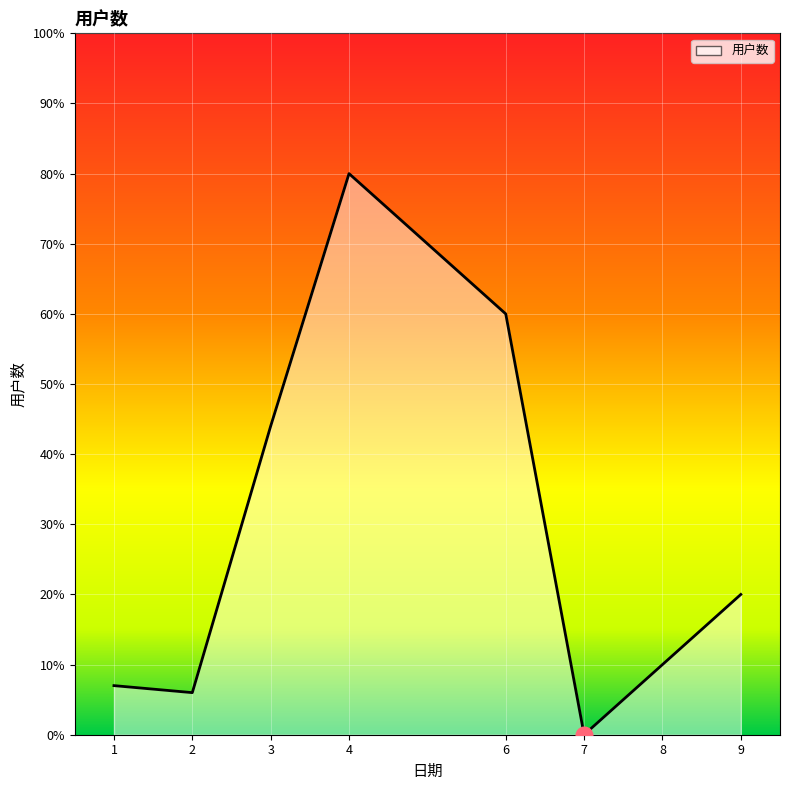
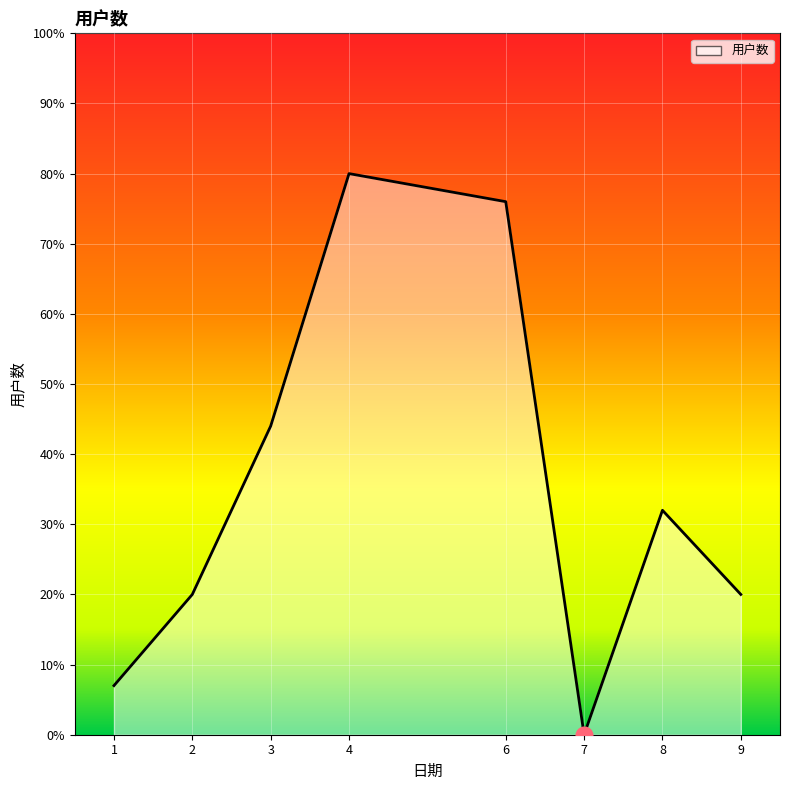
用户数, 2: 6% -> 20%
用户数, 6: 60% -> 76%
用户数, 8: 10% -> 32%
